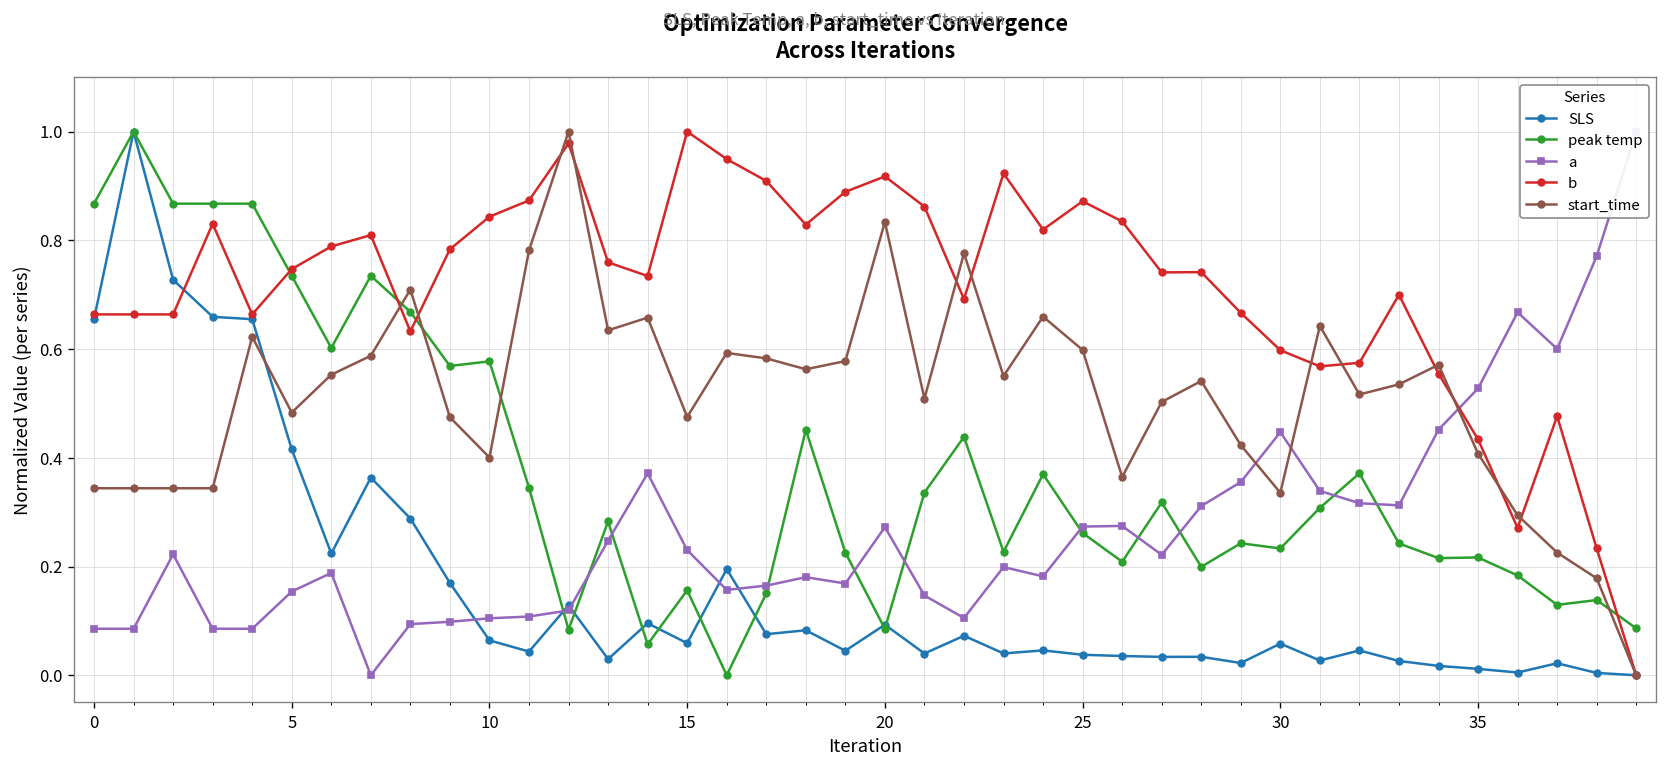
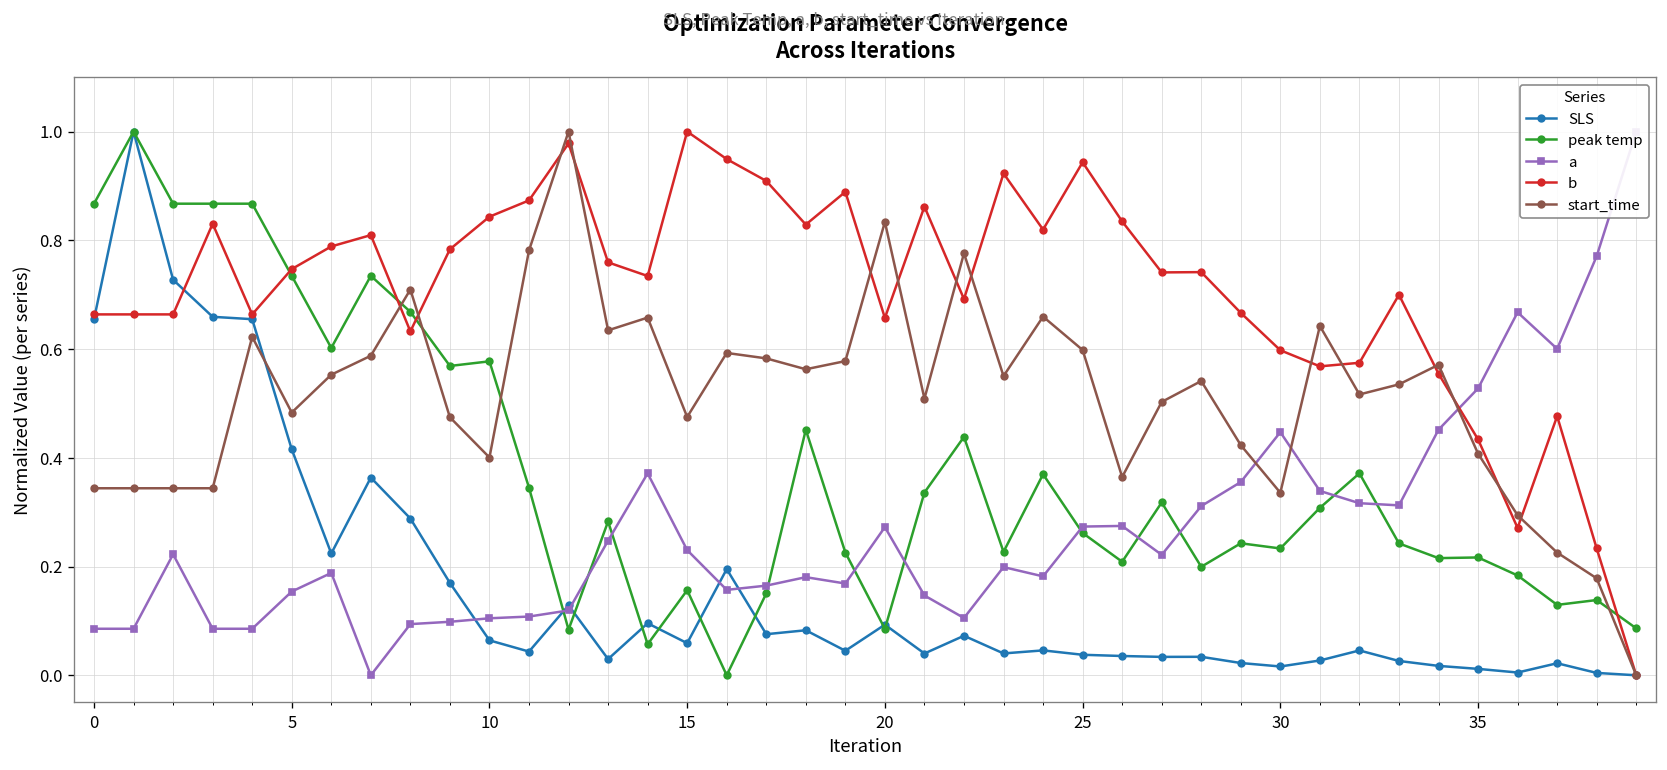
b, 20: 0.92 -> 0.66
b, 25: 0.87 -> 0.94
SLS, 30: 0.06 -> 0.02
